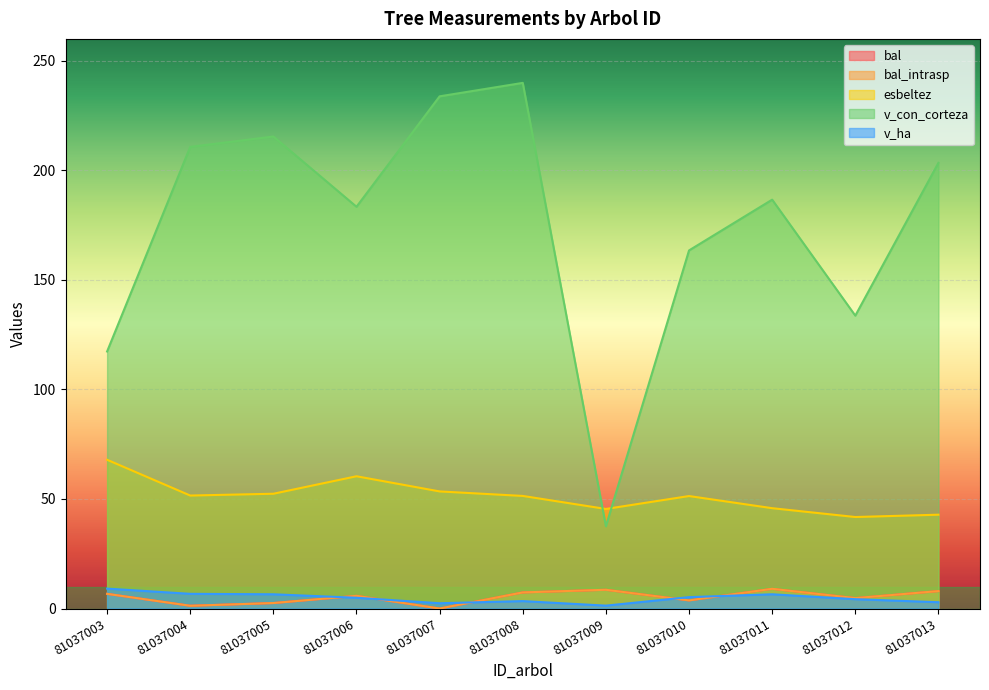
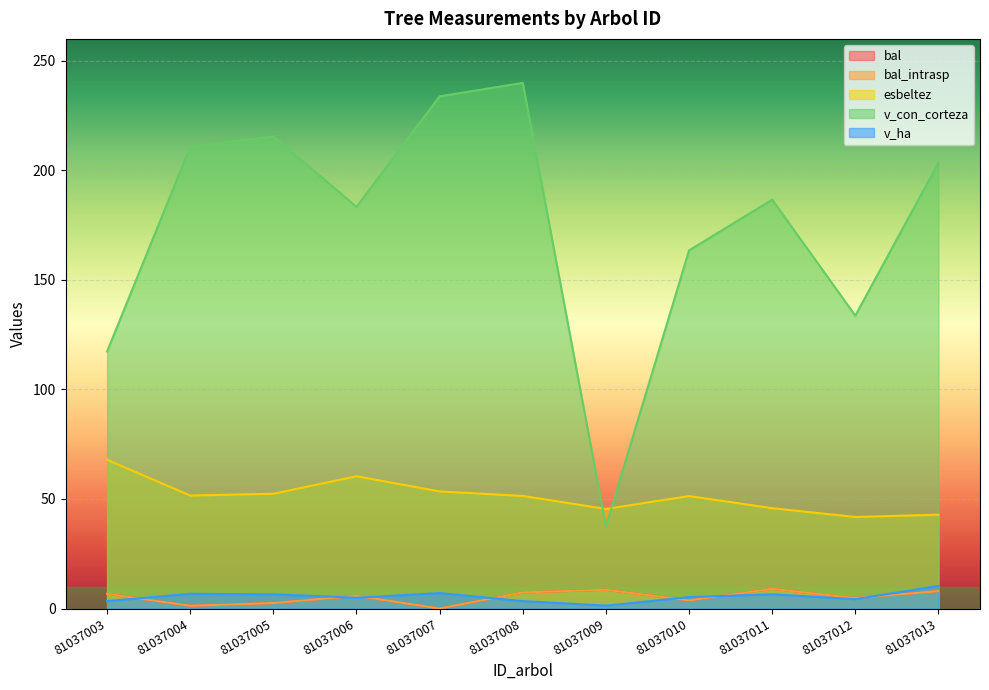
v_ha, 81037003: 9 -> 3
v_ha, 81037007: 2 -> 7
v_ha, 81037013: 3 -> 10
